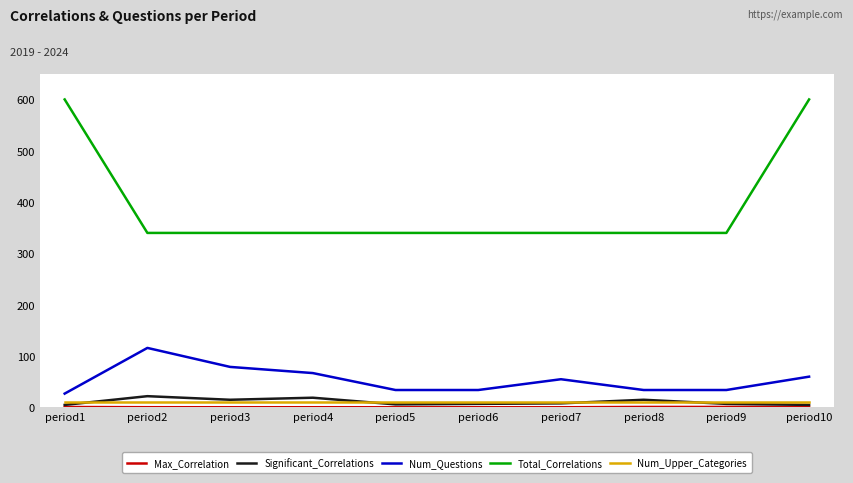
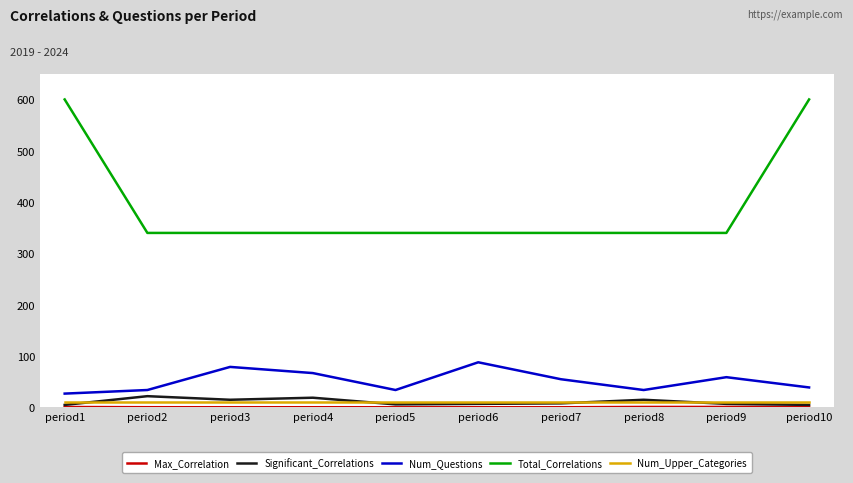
Num_Questions, period2: 120 -> 30
Num_Questions, period6: 30 -> 90
Num_Questions, period9: 30 -> 60
Num_Questions, period10: 60 -> 40
